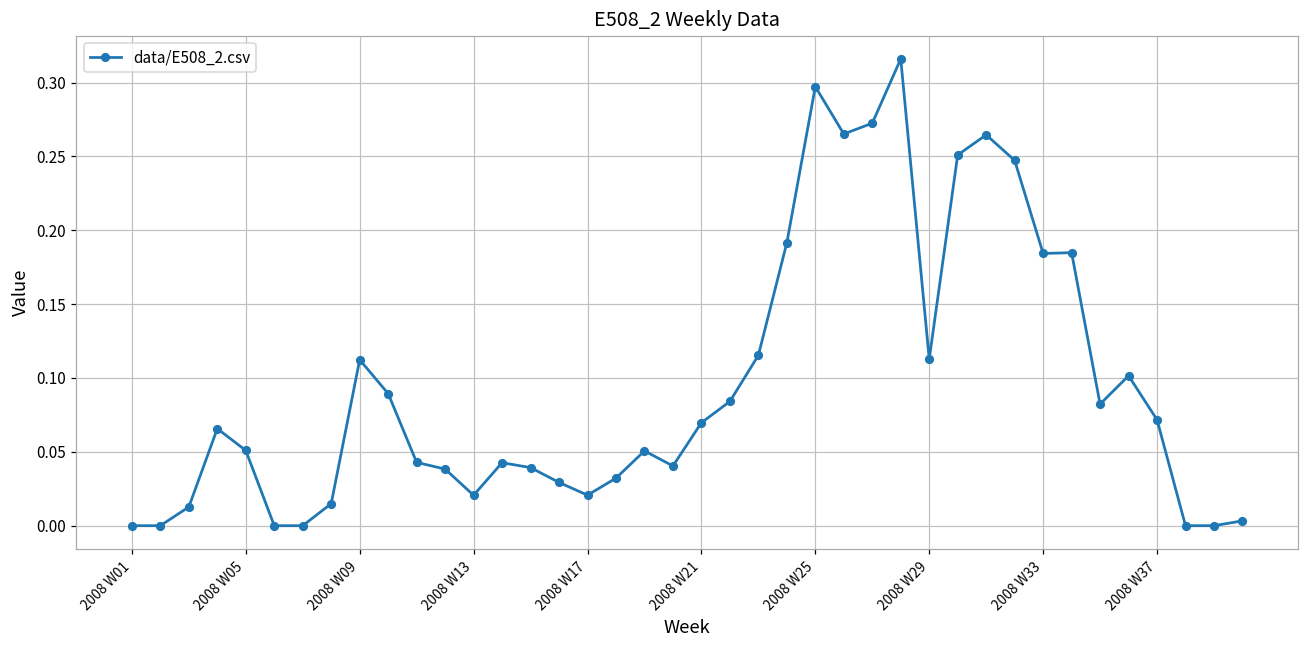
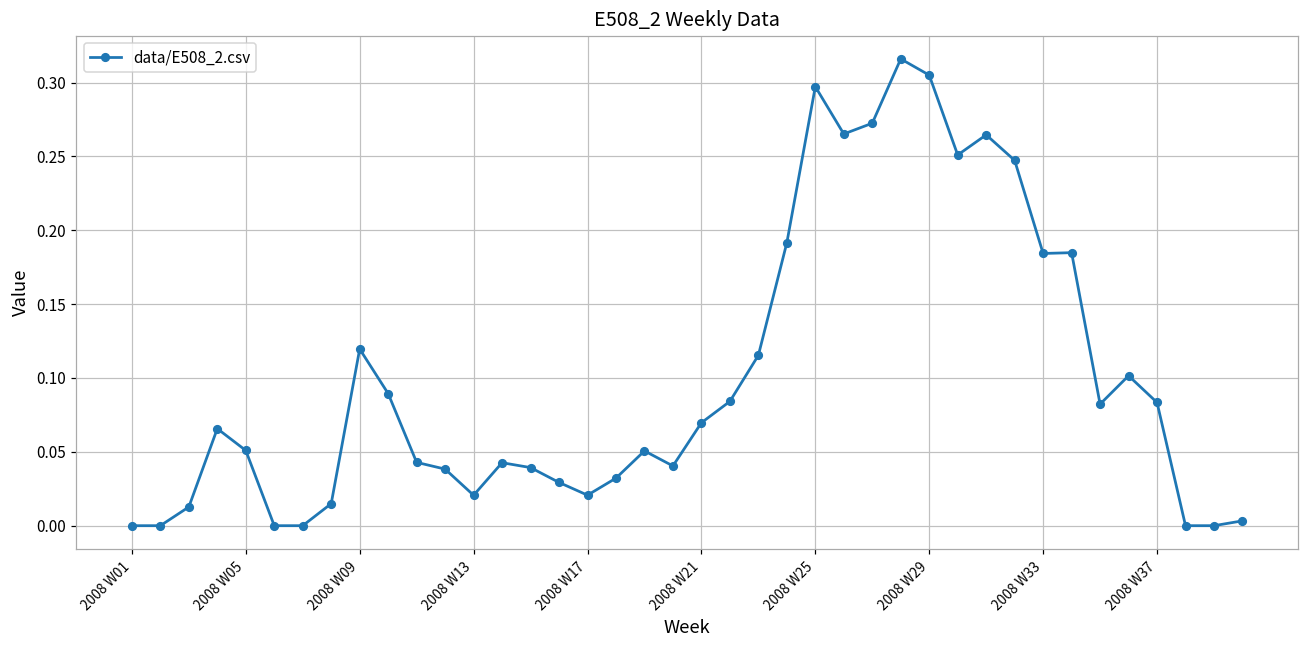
2008 W09: 0.112 -> 0.120
2008 W29: 0.113 -> 0.305
2008 W37: 0.072 -> 0.083
